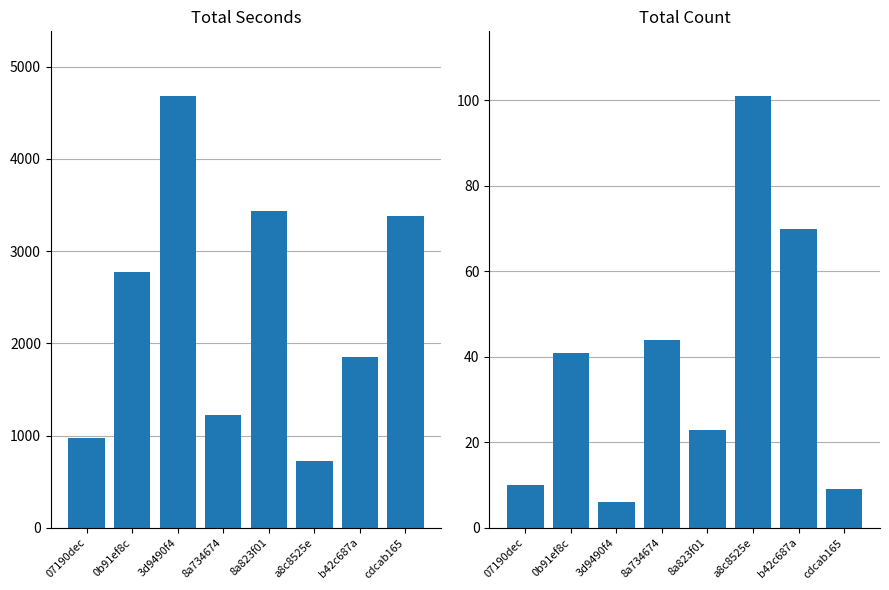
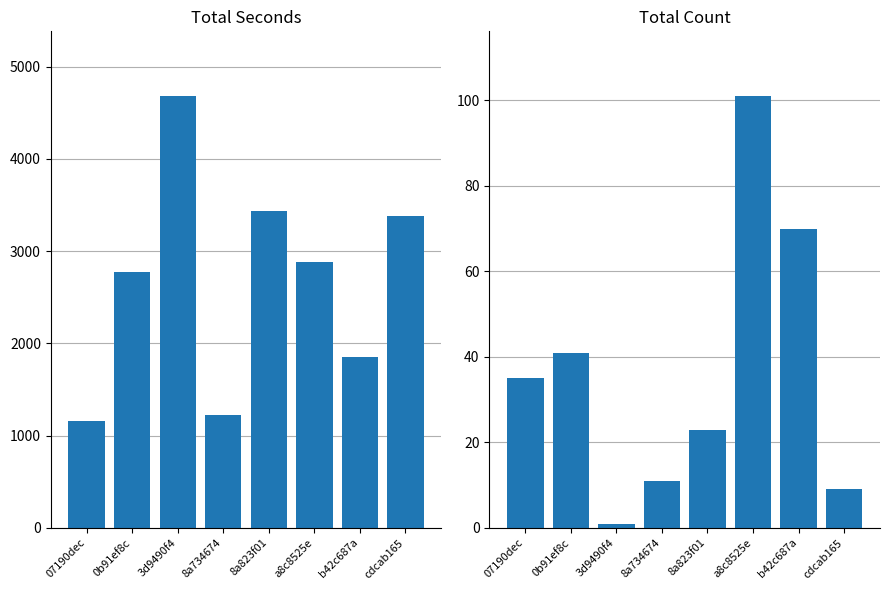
Total Seconds, 07190dec: 1000 -> 1200
Total Seconds, a8c8525e: 700 -> 2900
Total Count, 07190dec: 10 -> 35
Total Count, 3d9490f4: 6 -> 1
Total Count, 8a734674: 44 -> 11
